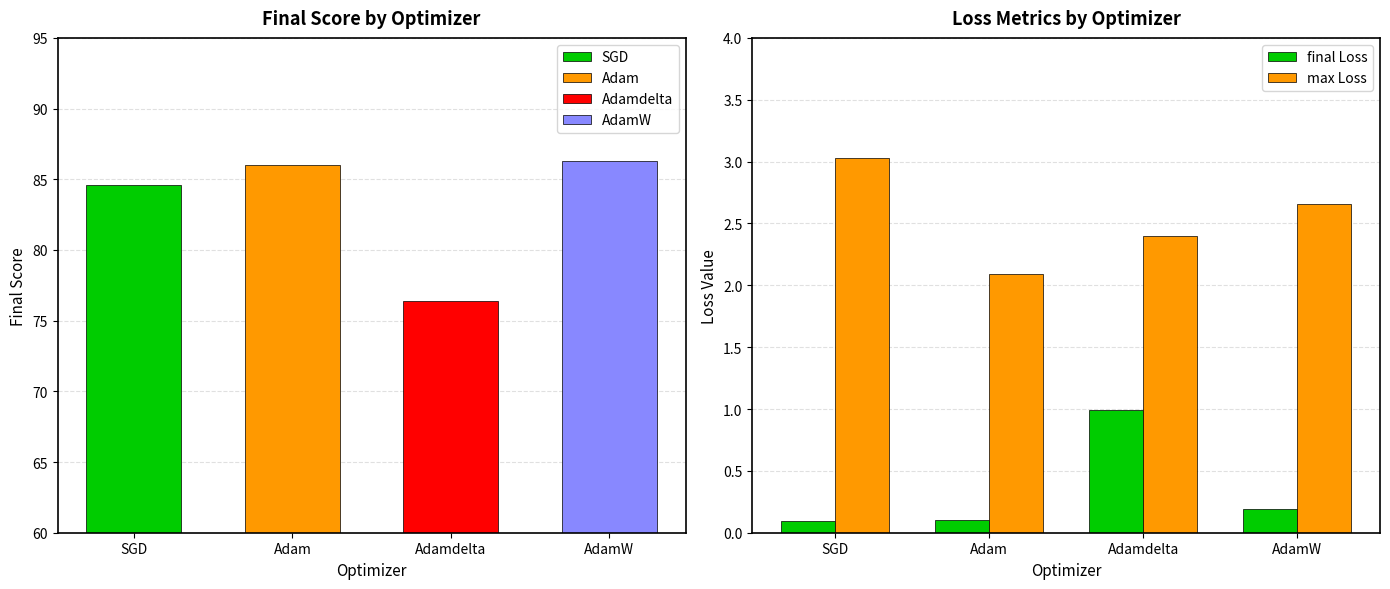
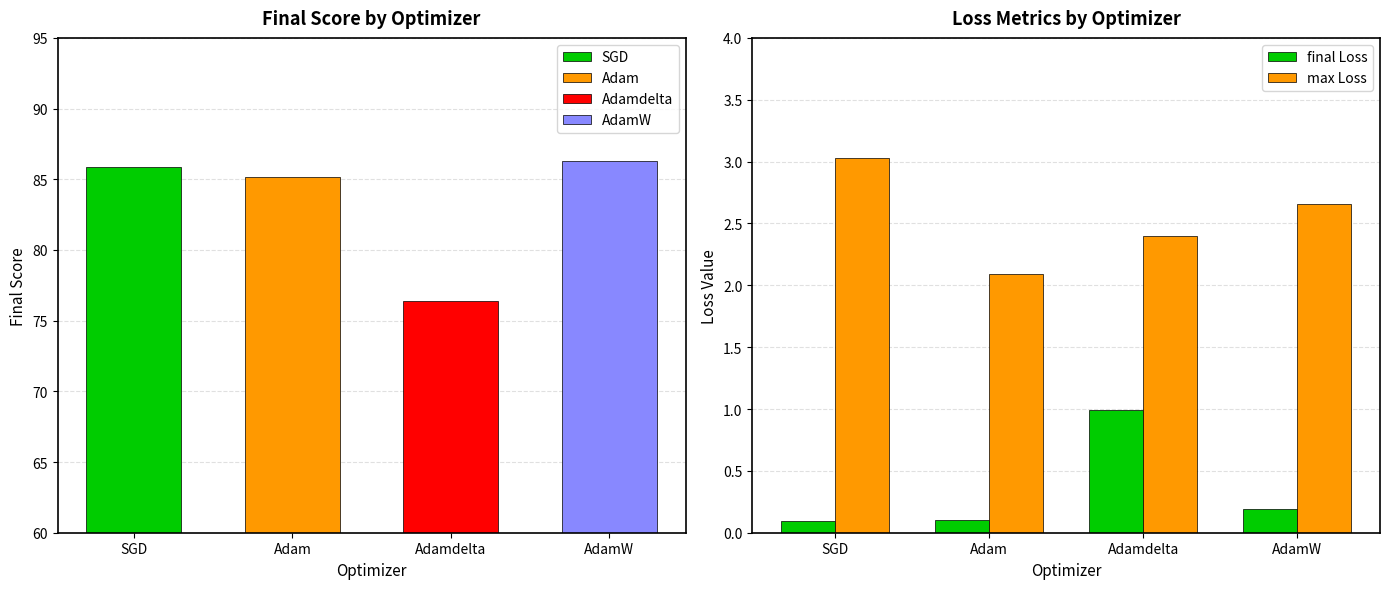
Final Score by Optimizer, SGD: 84.6 -> 85.9
Final Score by Optimizer, Adam: 86.0 -> 85.2
